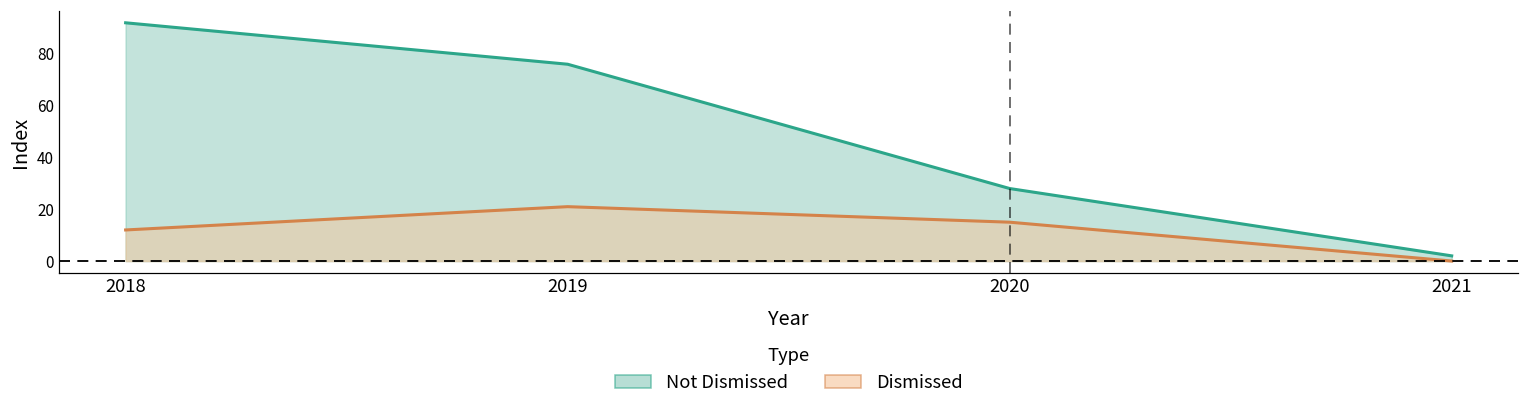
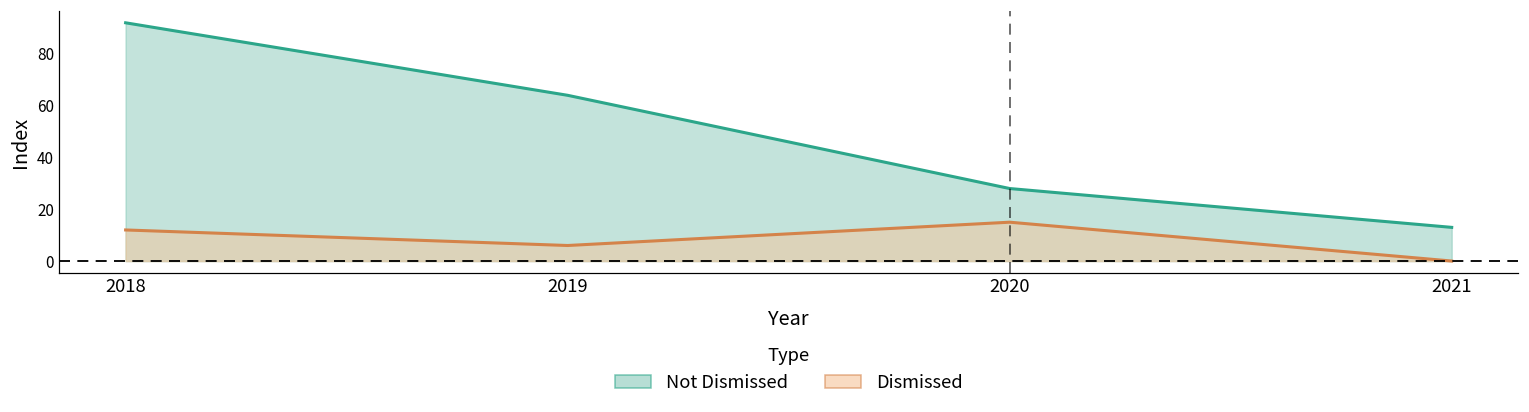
Not Dismissed, 2019: 76 -> 64
Dismissed, 2019: 21 -> 6
Not Dismissed, 2021: 2 -> 13
